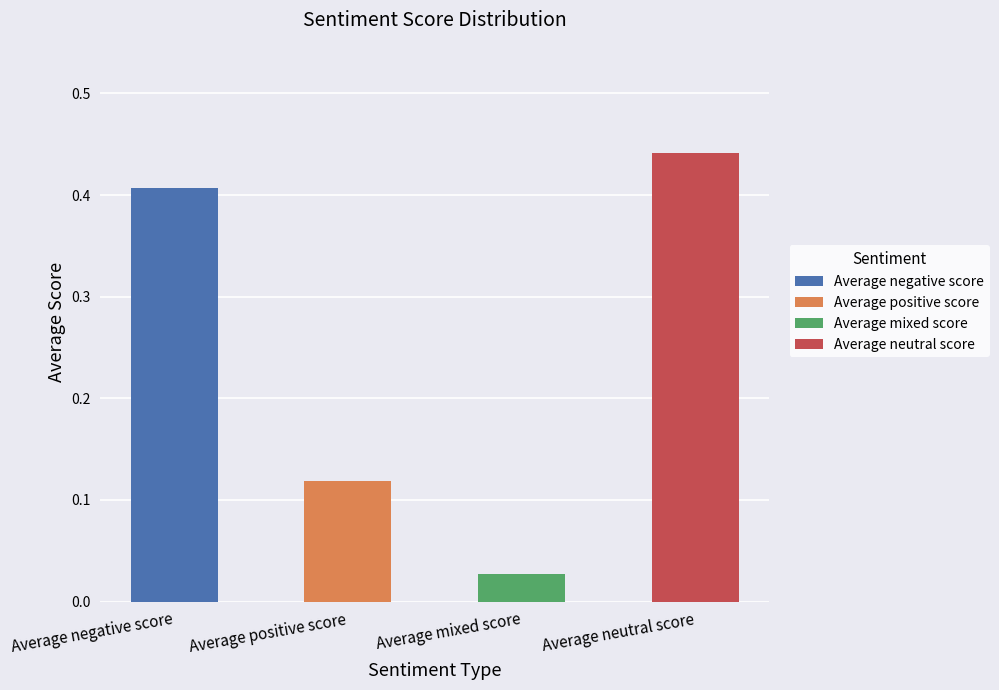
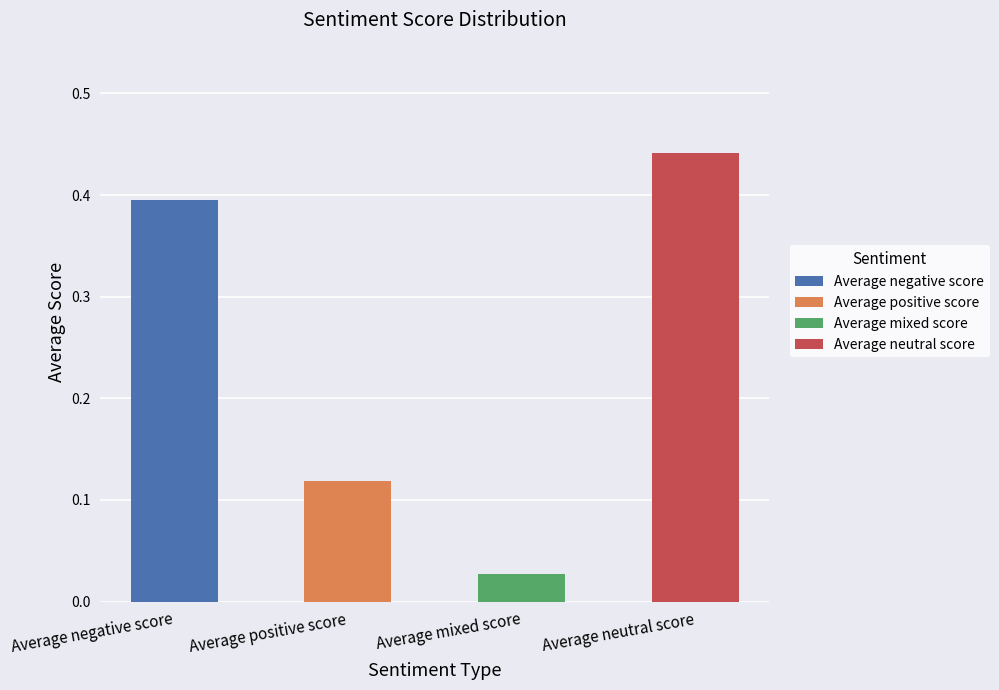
Average negative score: 0.407 -> 0.395
